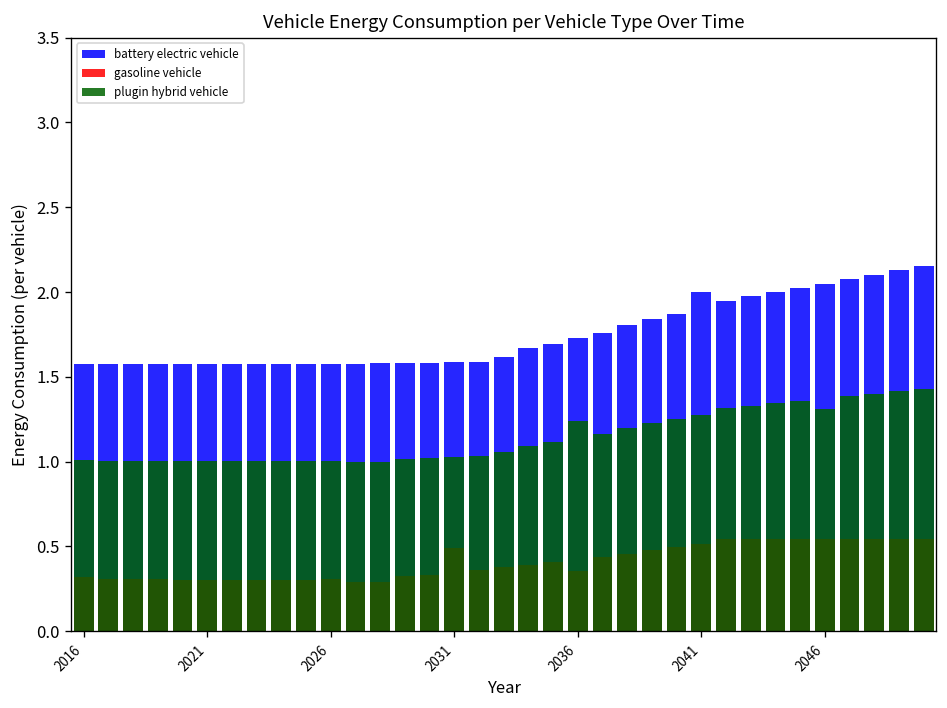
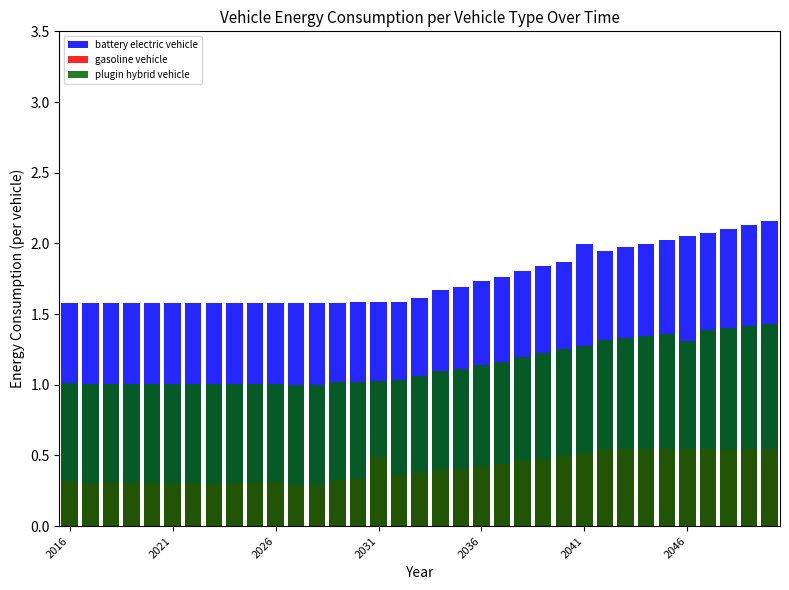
gasoline vehicle, 2036: 0.35 -> 0.42
plugin hybrid vehicle, 2036: 1.24 -> 1.14
